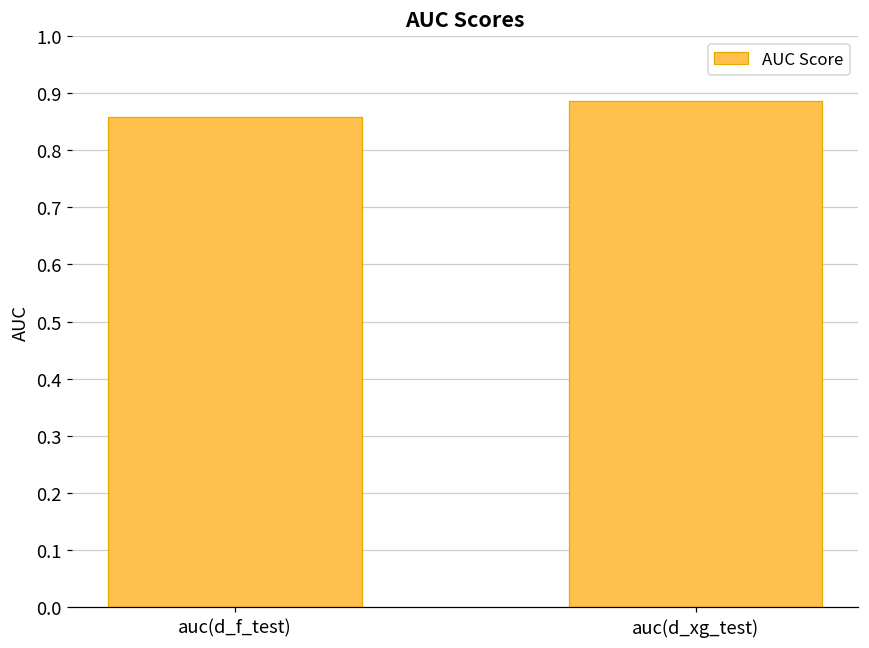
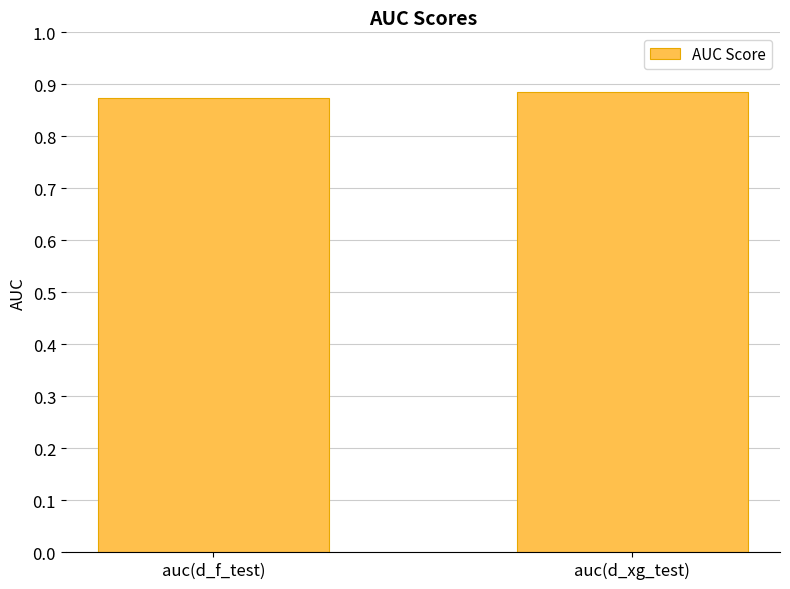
auc(d_f_test): 0.86 -> 0.87
